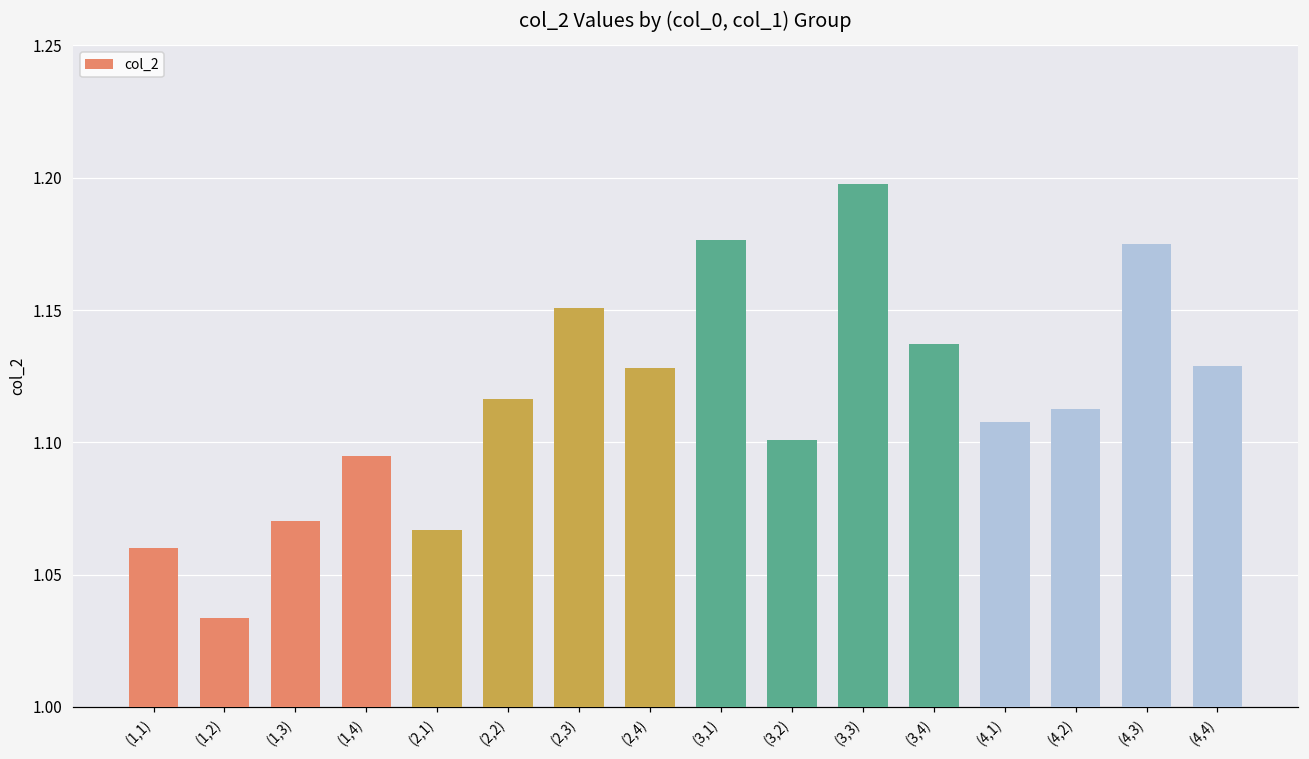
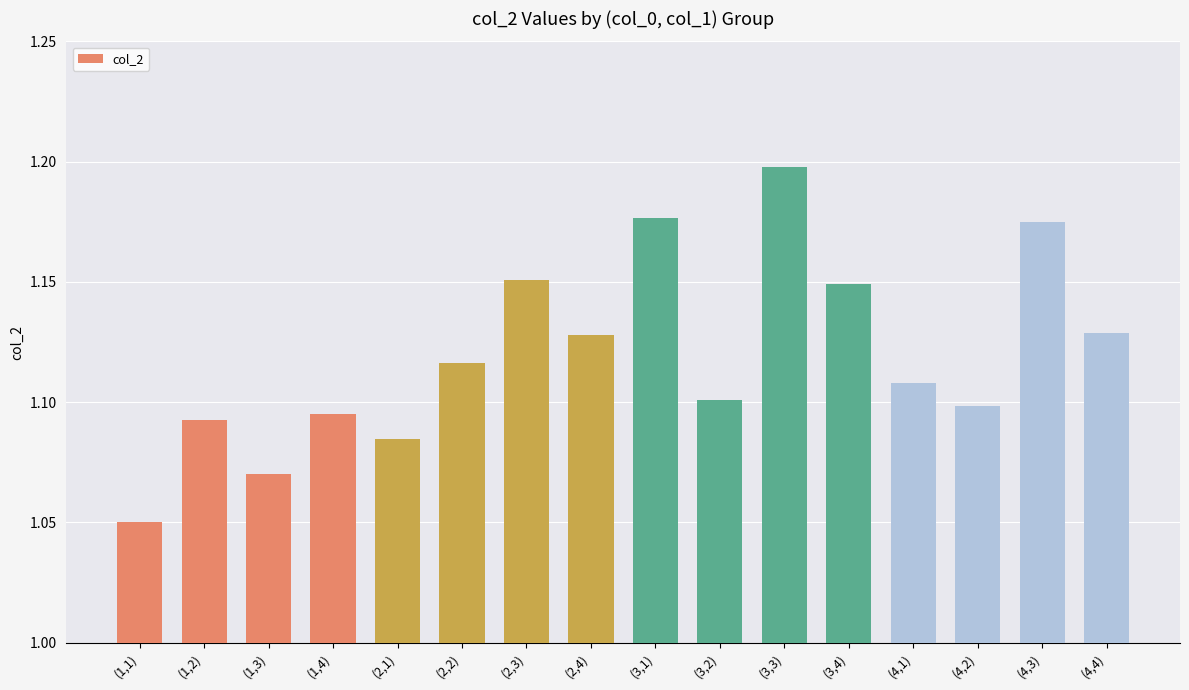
(1,1): 1.060 -> 1.050
(1,2): 1.034 -> 1.093
(2,1): 1.067 -> 1.085
(3,4): 1.137 -> 1.149
(4,2): 1.113 -> 1.099
